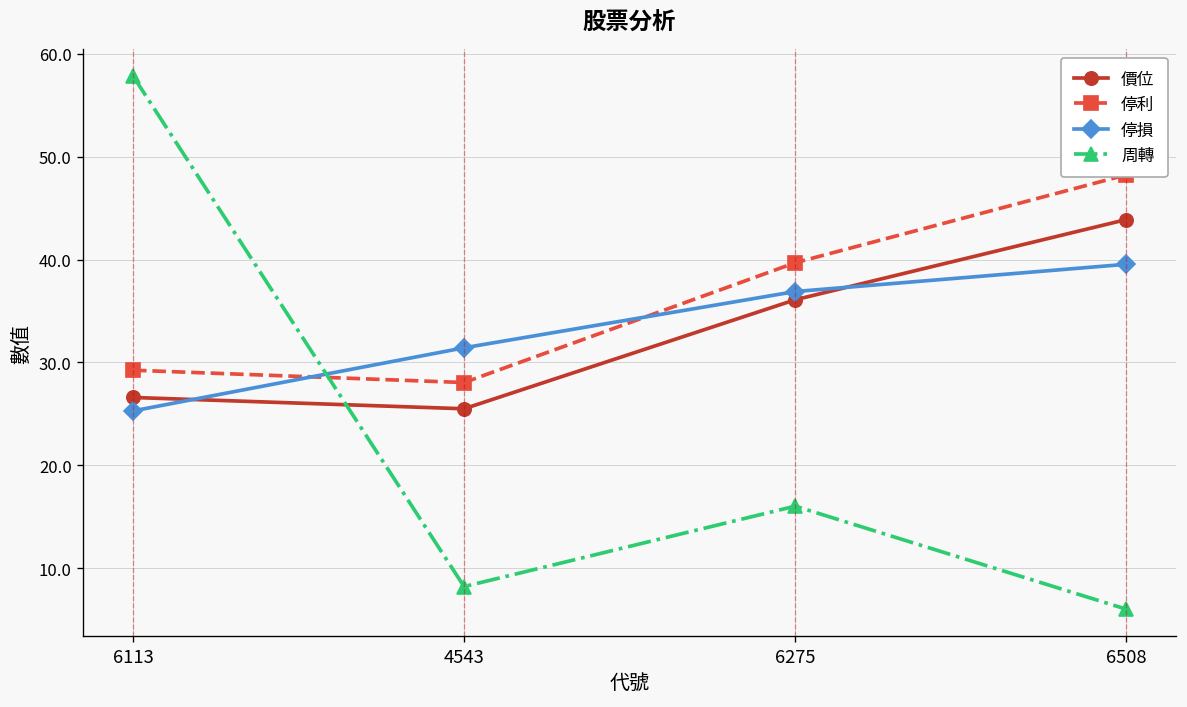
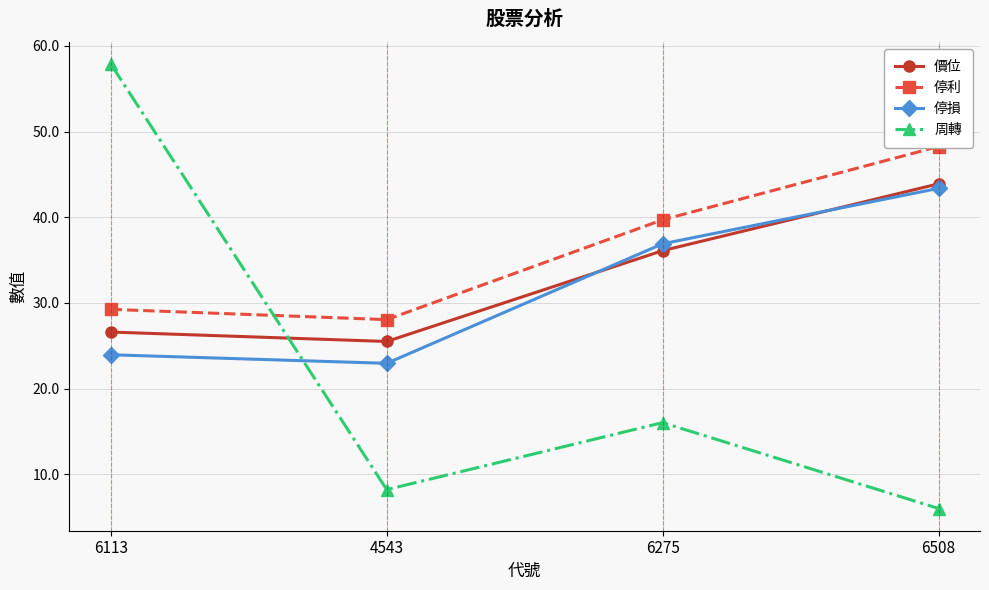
停損, 6113: 25 -> 24
停損, 4543: 31 -> 23
停損, 6508: 40 -> 43
